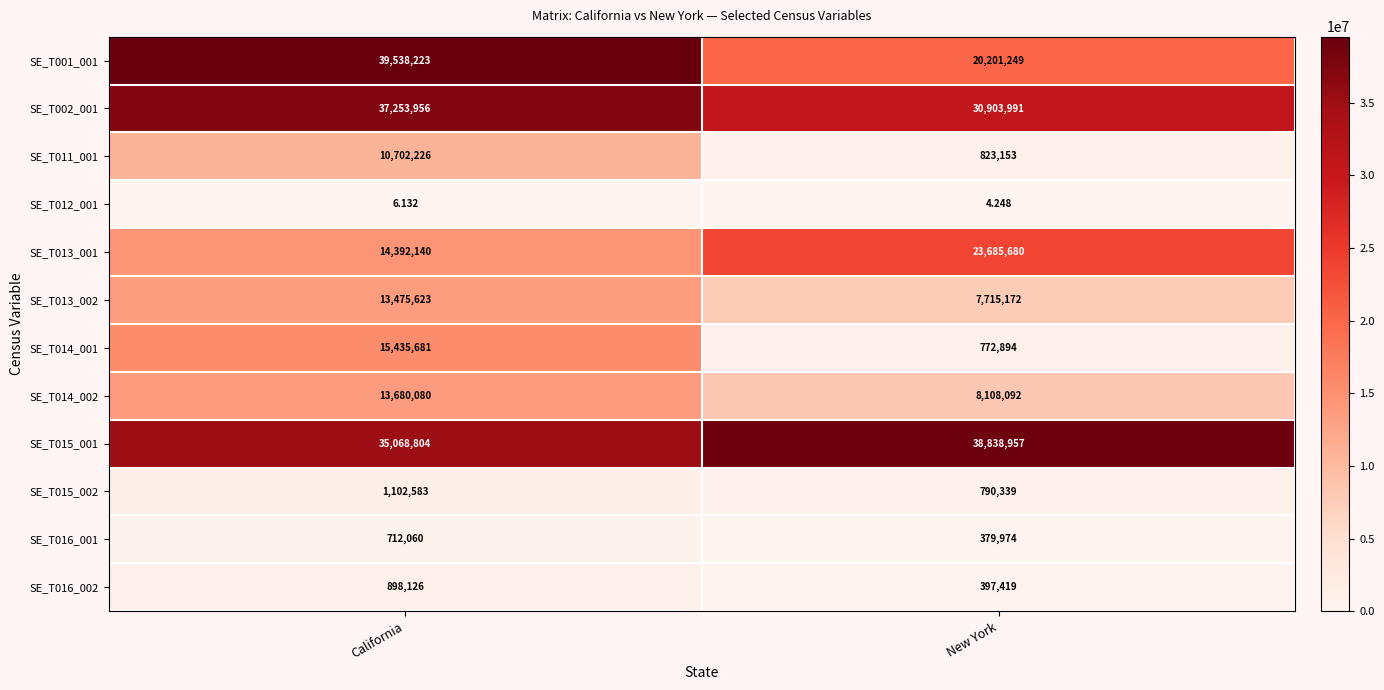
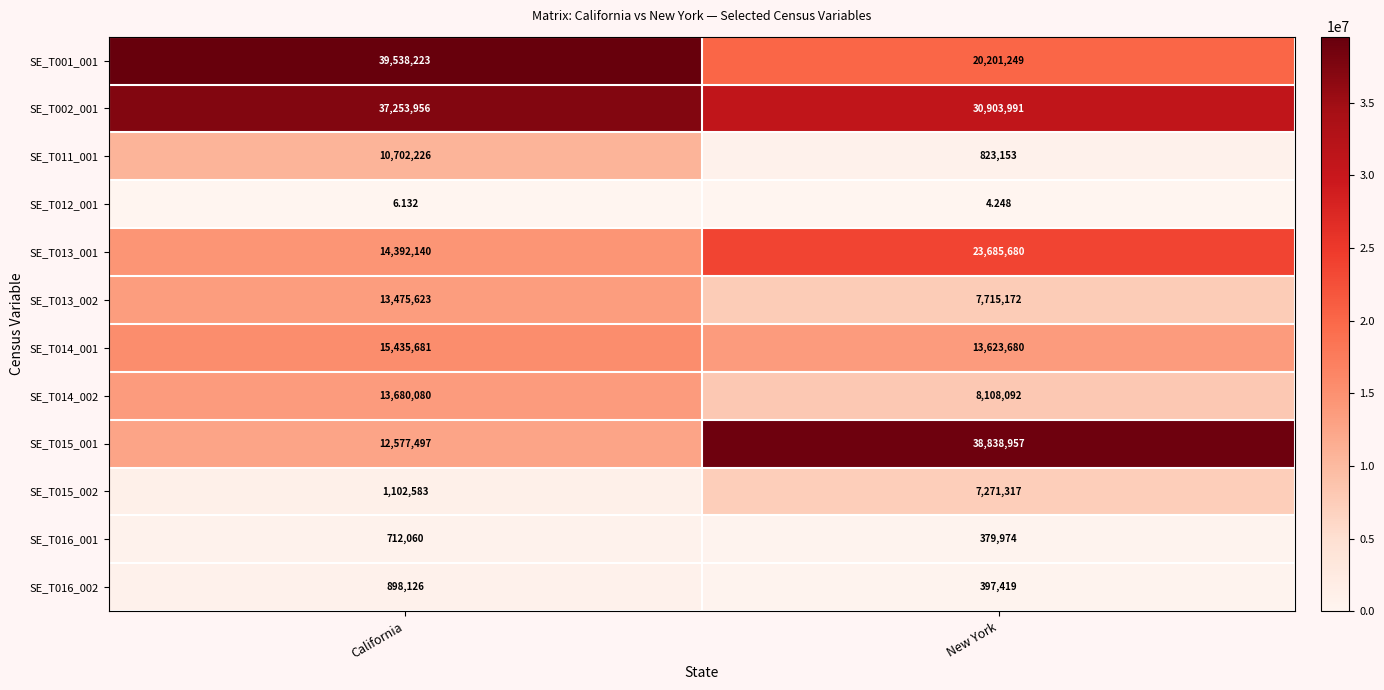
SE_T014_001, New York: 772,894 -> 13,623,680
SE_T015_001, California: 35,068,804 -> 12,577,497
SE_T015_002, New York: 790,339 -> 7,271,317
